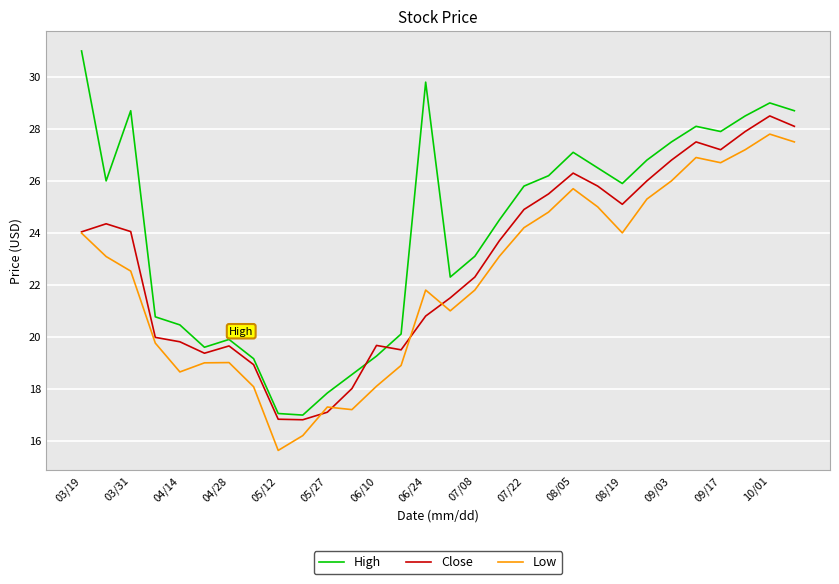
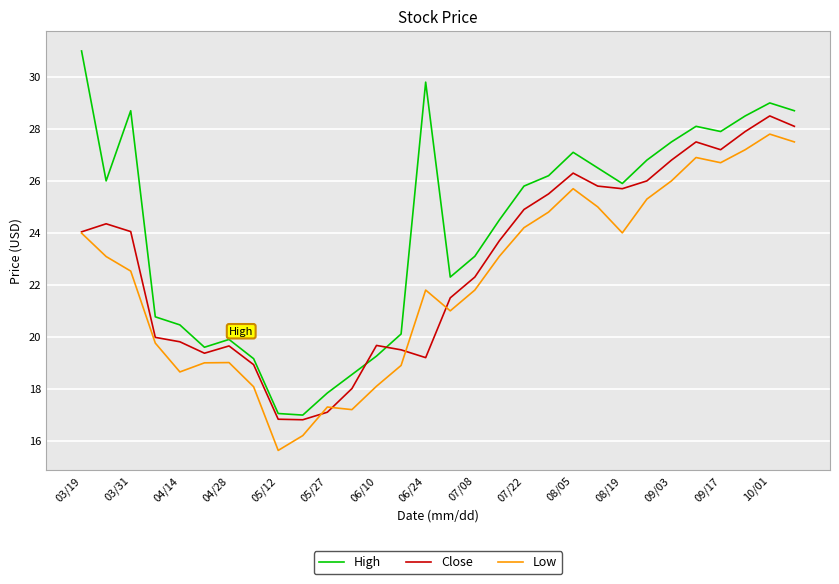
Close, 06/24: 20.8 -> 19.2
Close, 08/19: 25.1 -> 25.7
